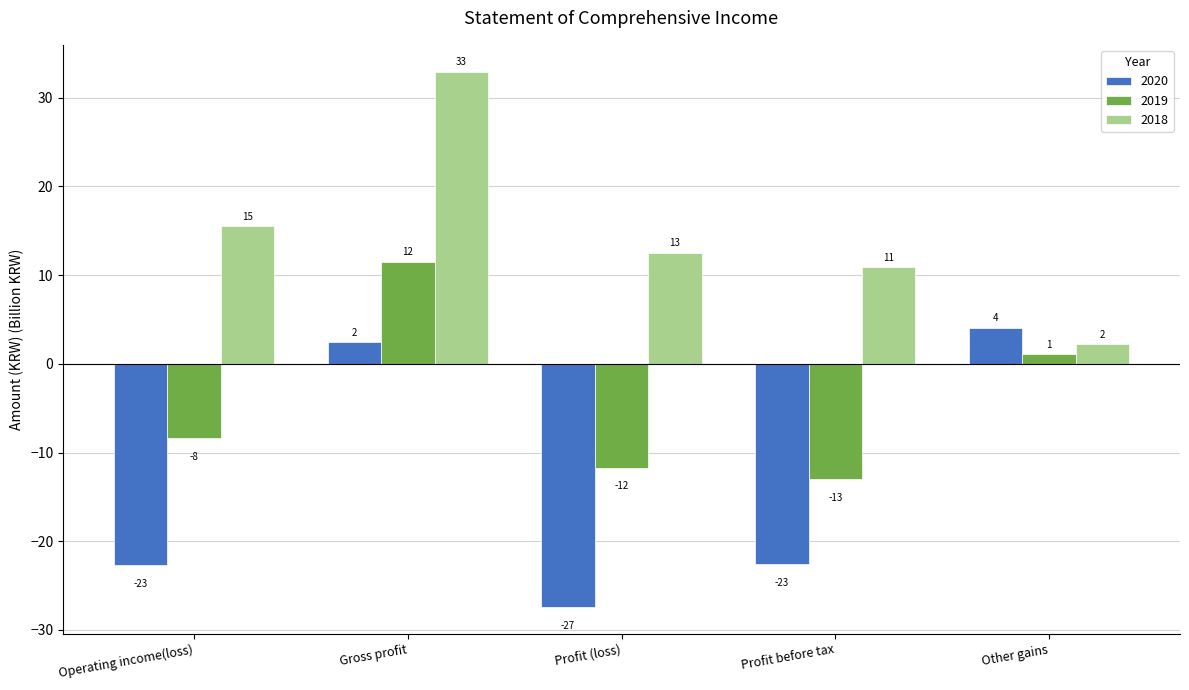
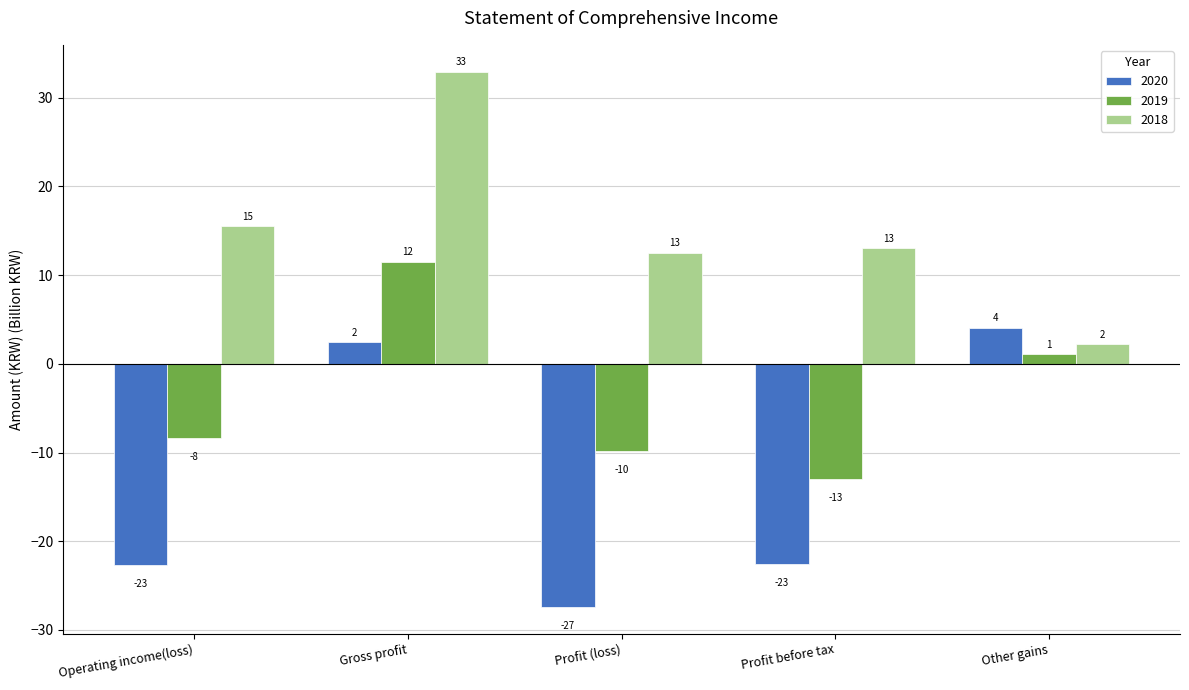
2019, Profit (loss): -12 -> -10
2018, Profit before tax: 11 -> 13
